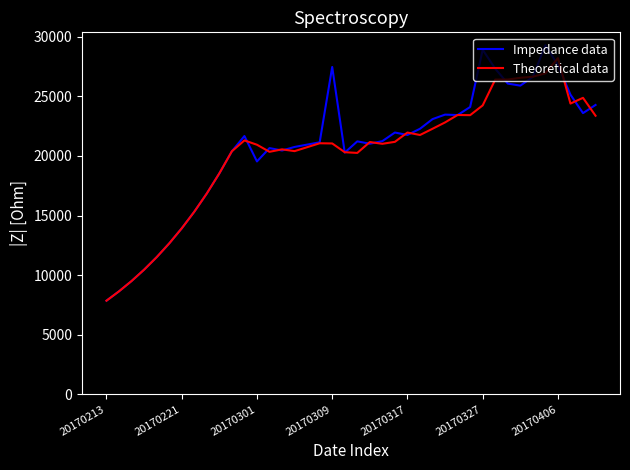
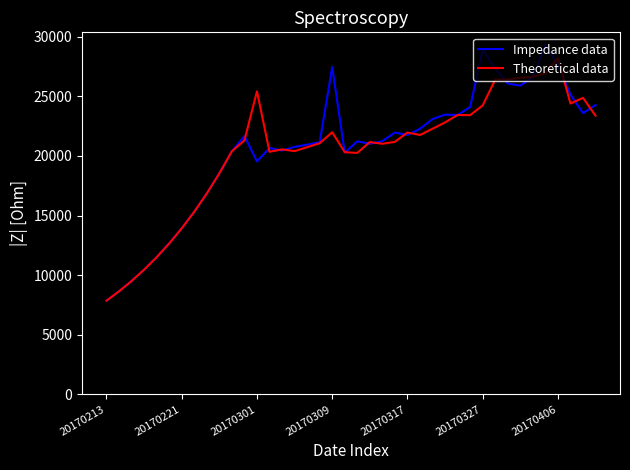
Theoretical data, 20170301: 20900 -> 25400
Theoretical data, 20170309: 21000 -> 22000
